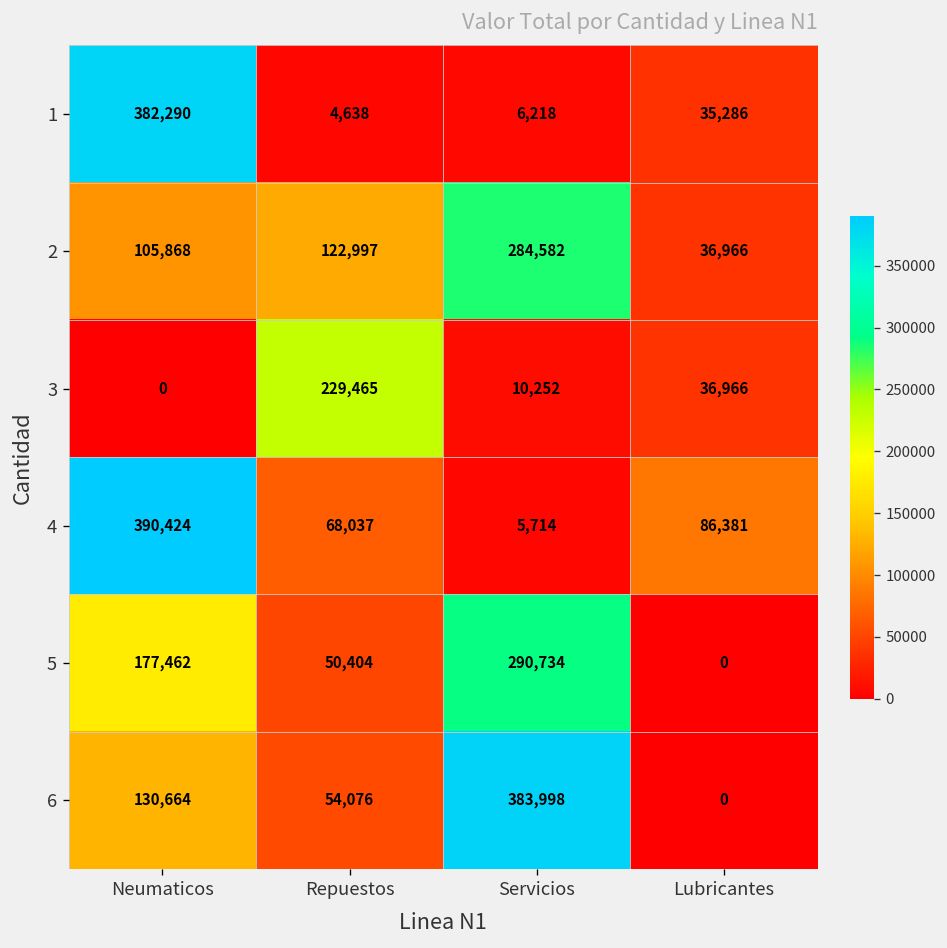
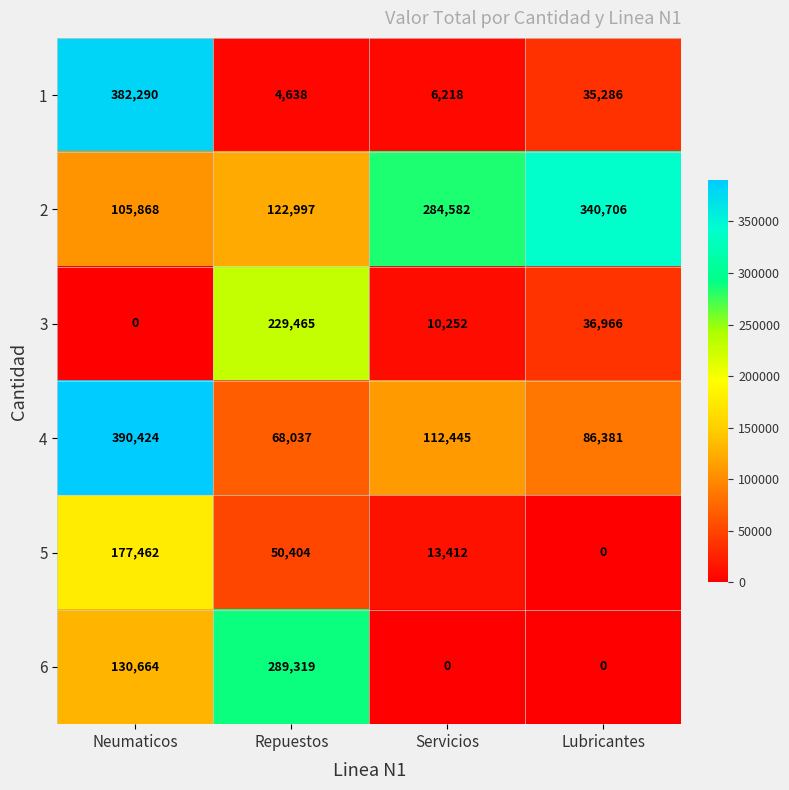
2, Lubricantes: 36,966 -> 340,706
4, Servicios: 5,714 -> 112,445
5, Servicios: 290,734 -> 13,412
6, Repuestos: 54,076 -> 289,319
6, Servicios: 383,998 -> 0
